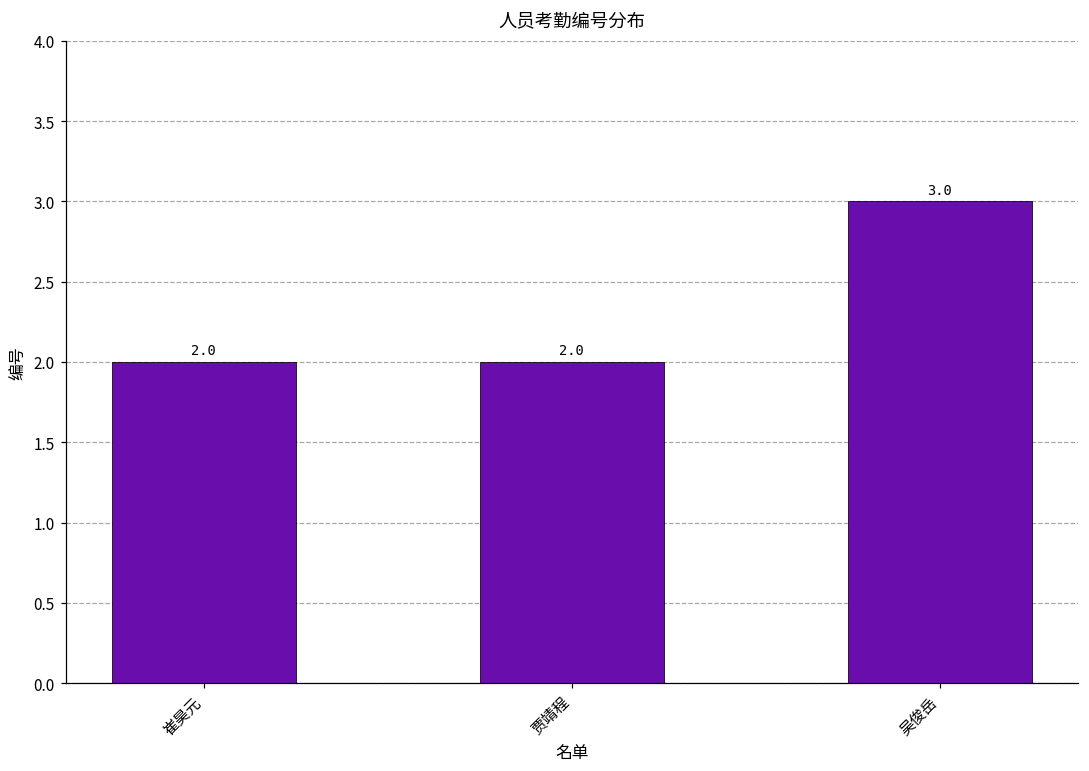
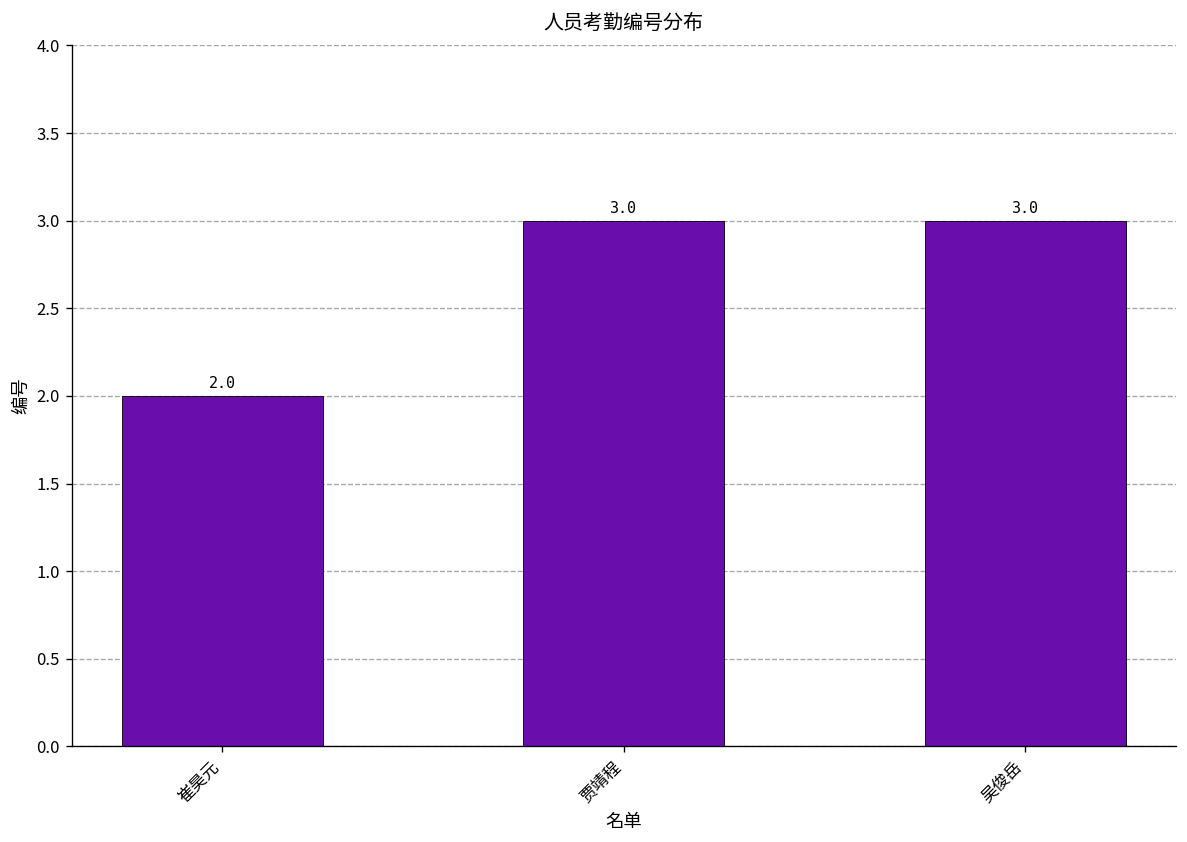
贾靖程: 2.0 -> 3.0
